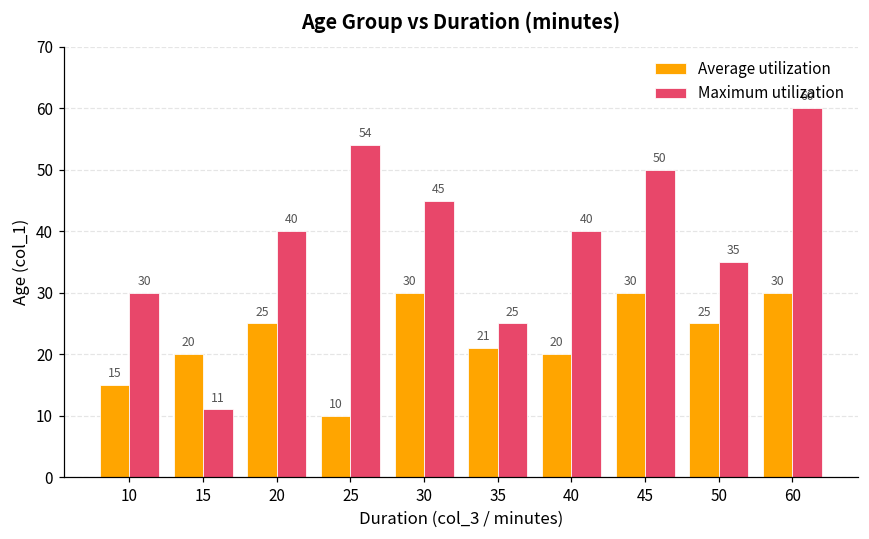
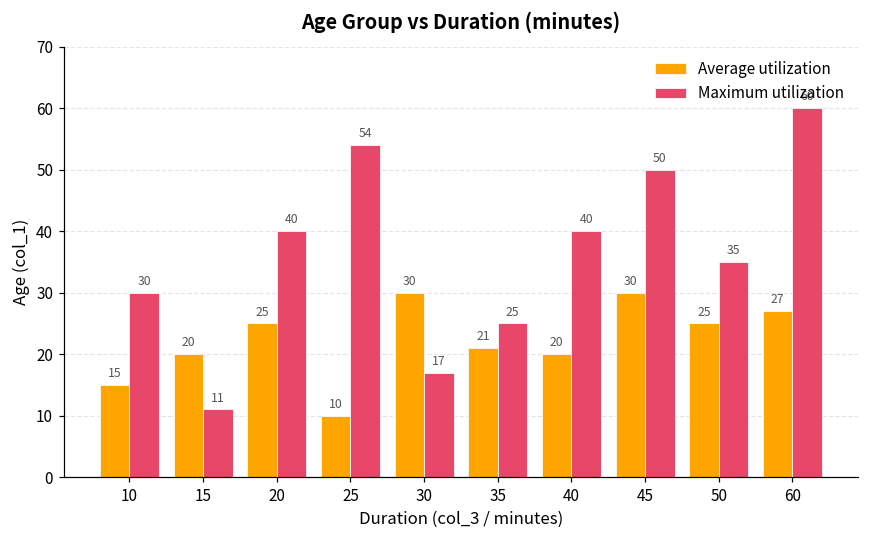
Maximum utilization, 30: 45 -> 17
Average utilization, 60: 30 -> 27
